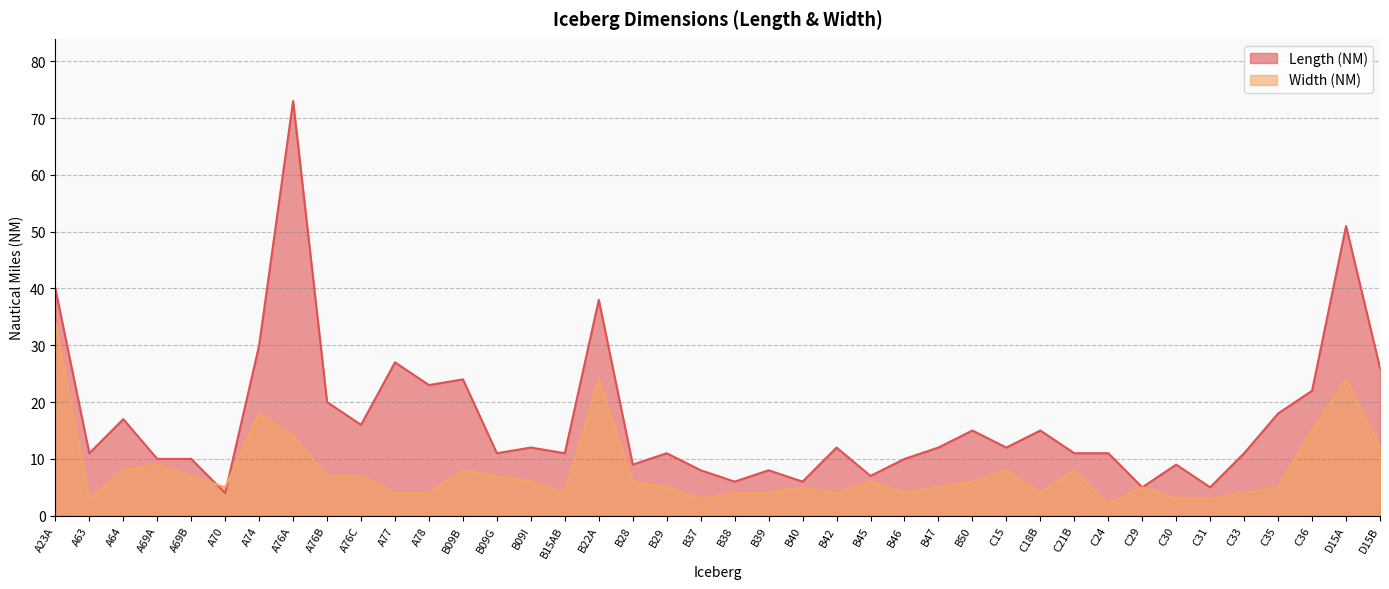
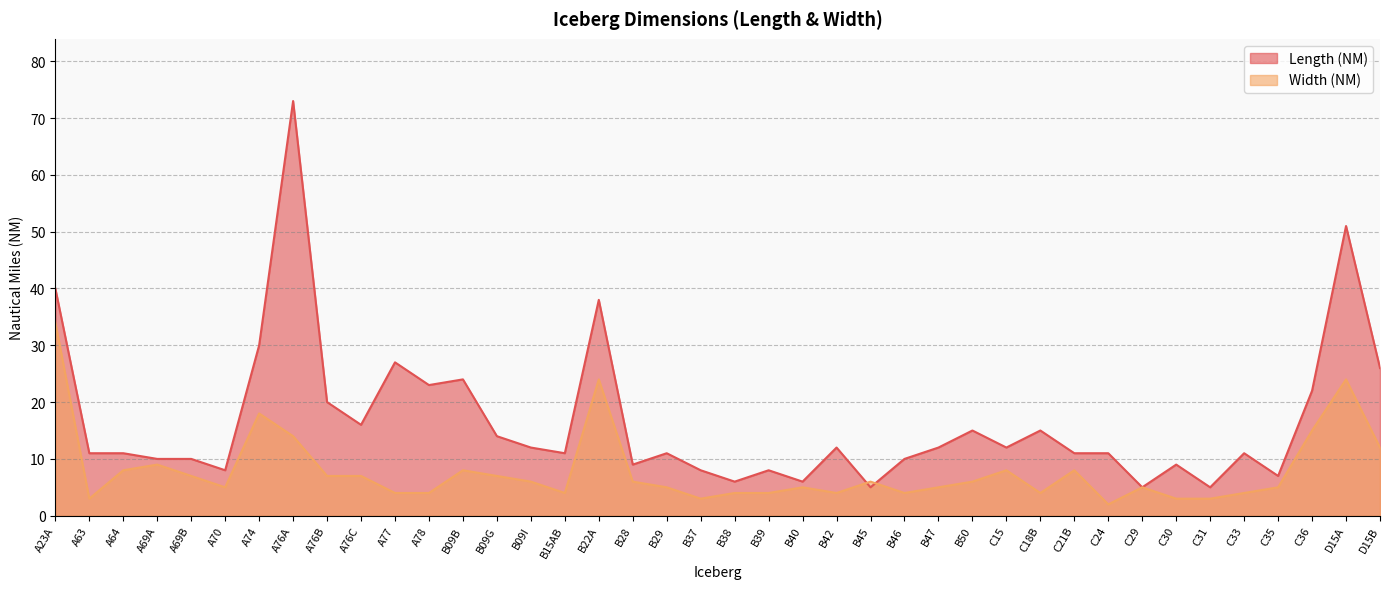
Length (NM), A64: 17 -> 11
Length (NM), A70: 4 -> 8
Length (NM), B09G: 11 -> 14
Length (NM), B45: 7 -> 5
Length (NM), C35: 18 -> 7
